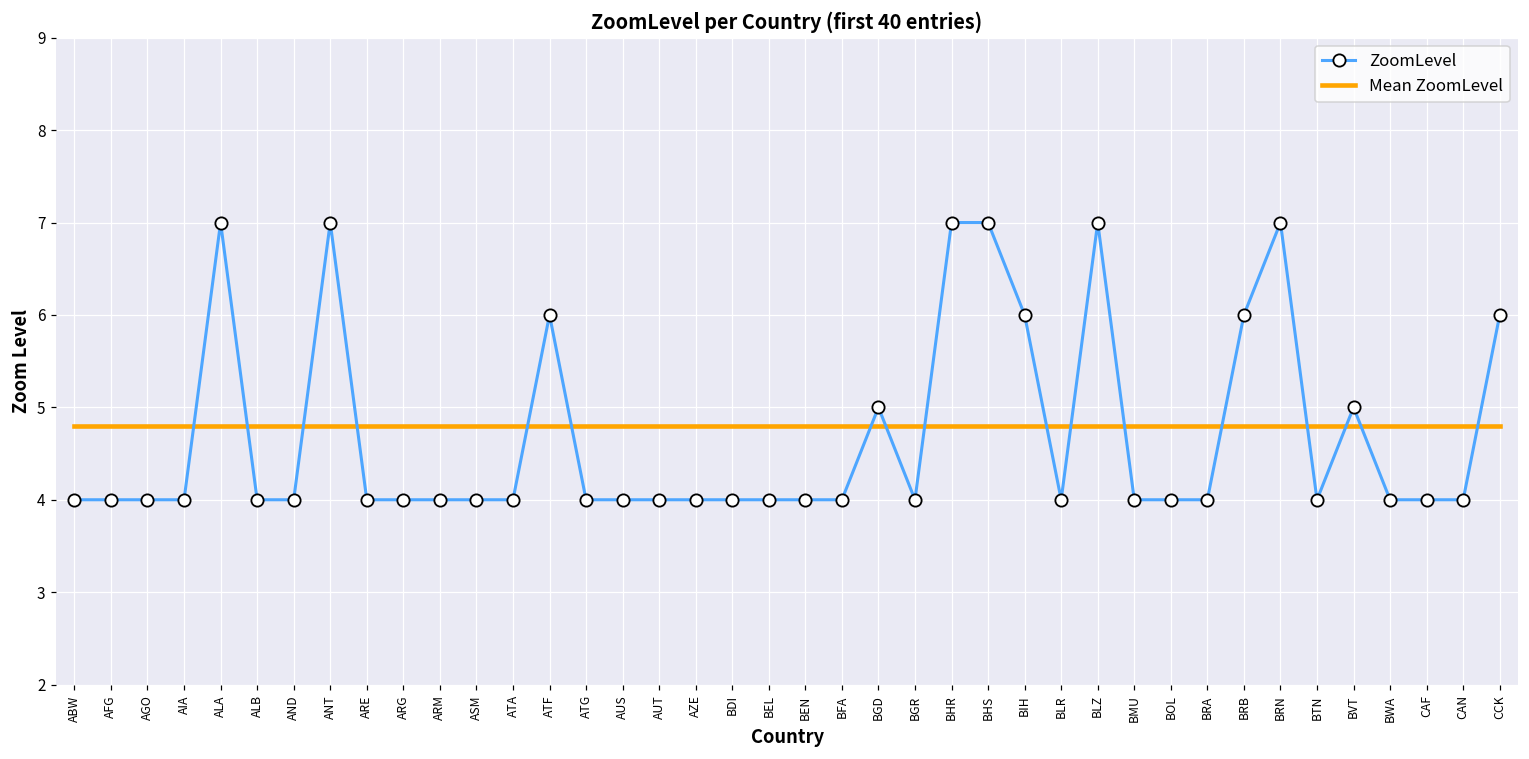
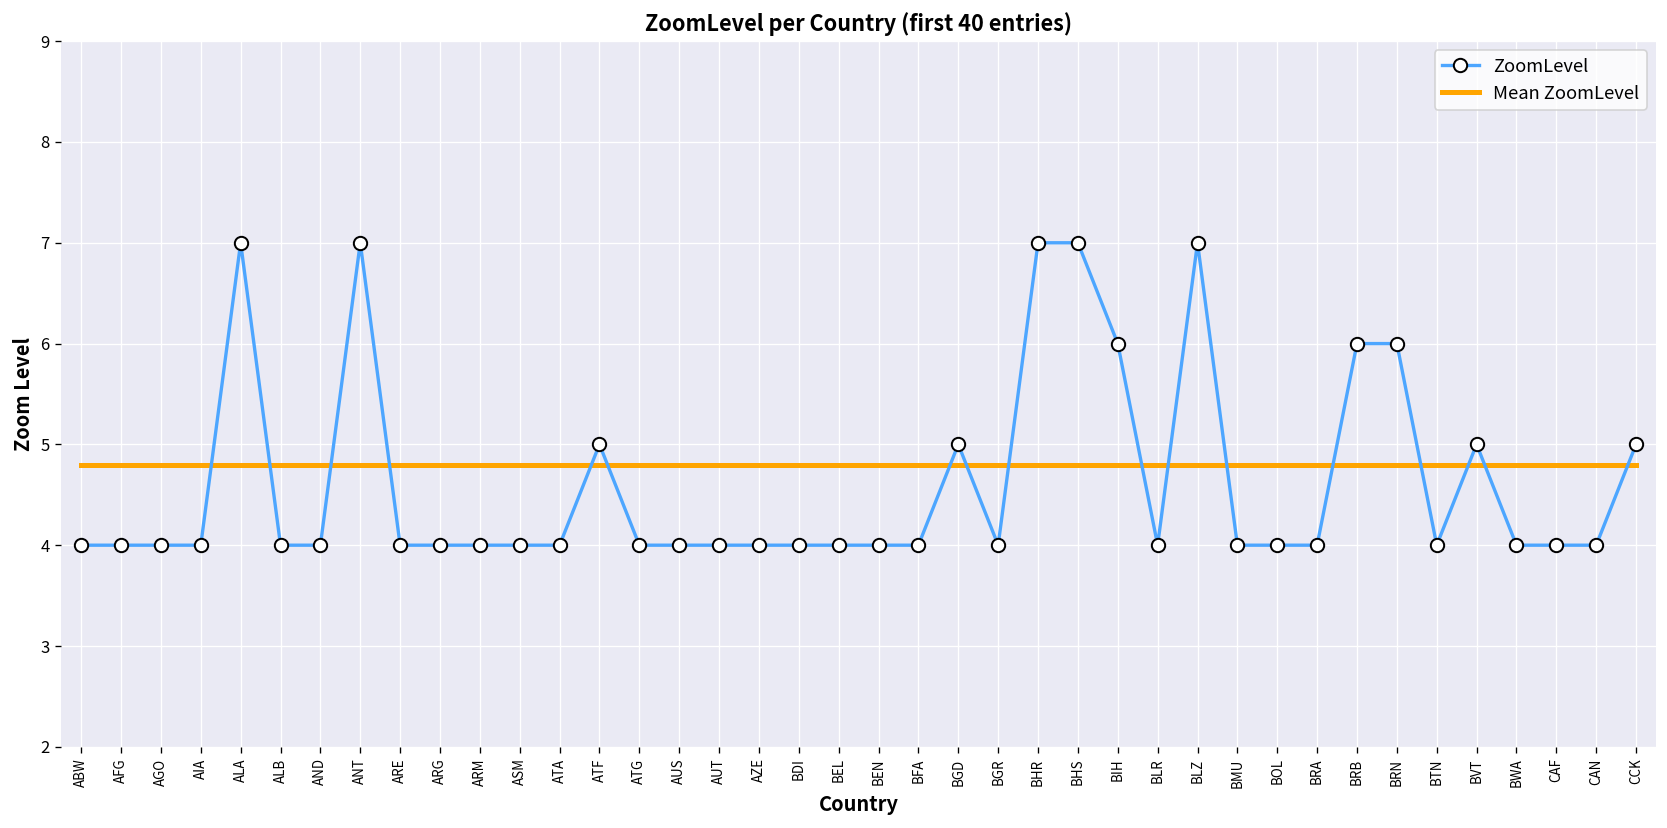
ZoomLevel, ATF: 6 -> 5
ZoomLevel, BRN: 7 -> 6
ZoomLevel, CCK: 6 -> 5
